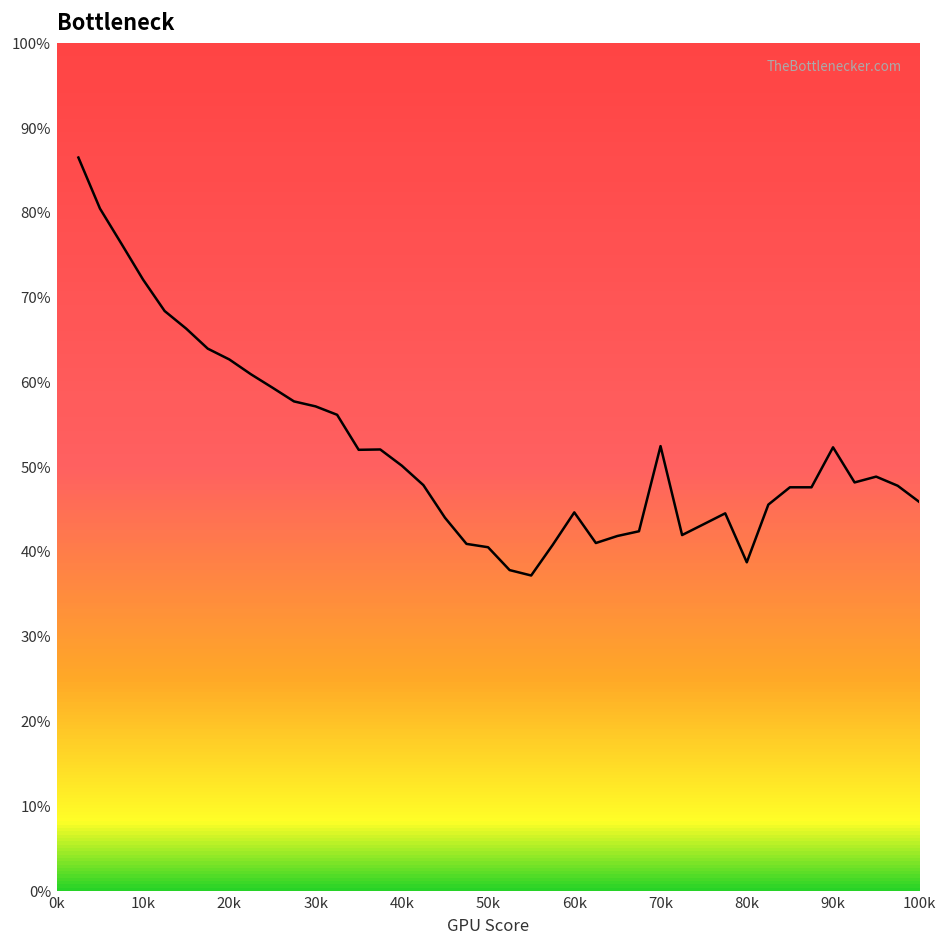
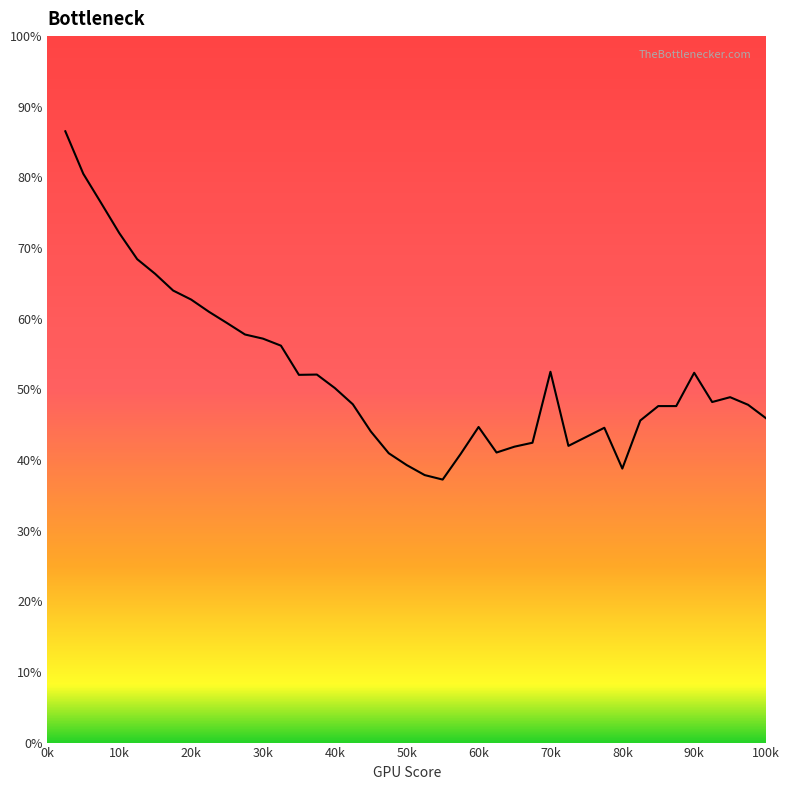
50k: 41% -> 39%
